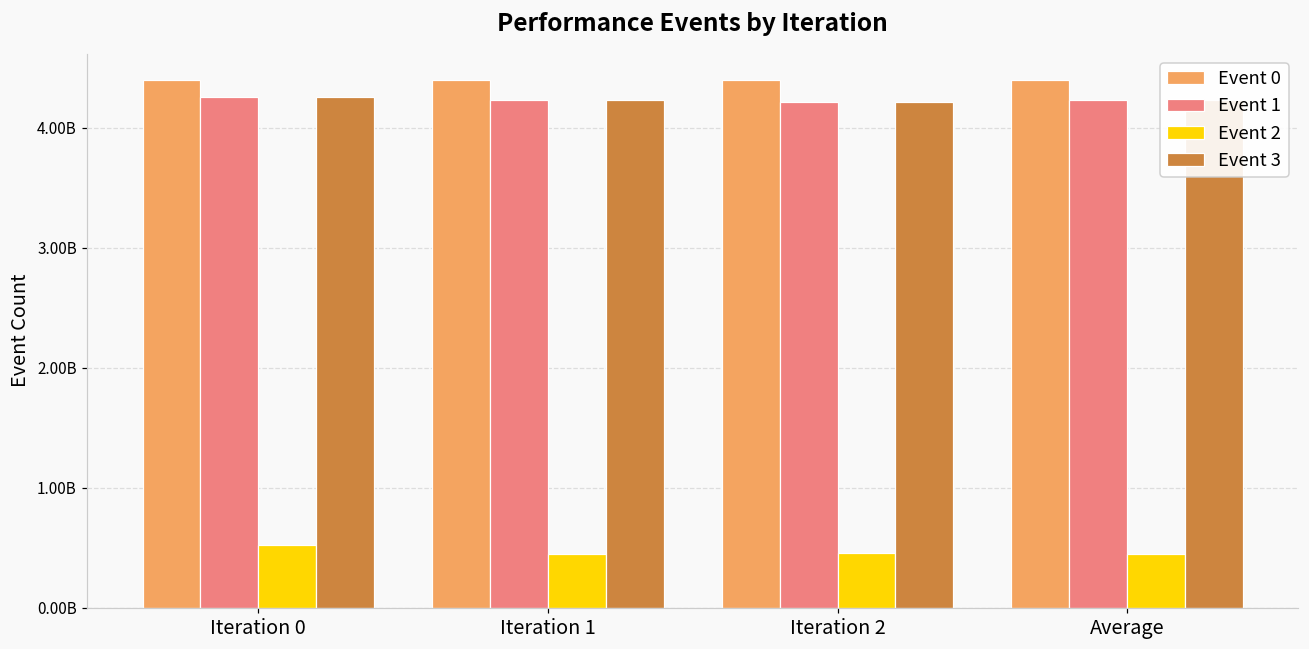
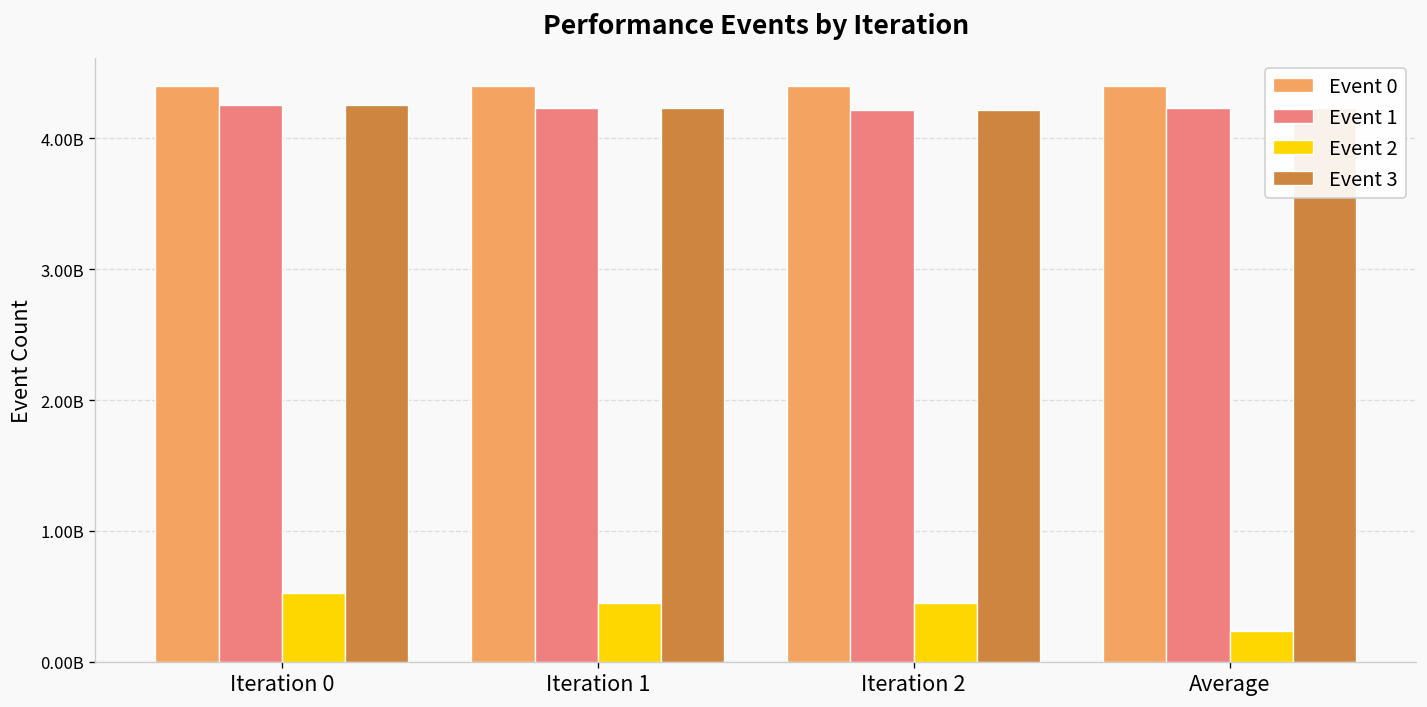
Event 2, Average: 450000000 -> 230000000
